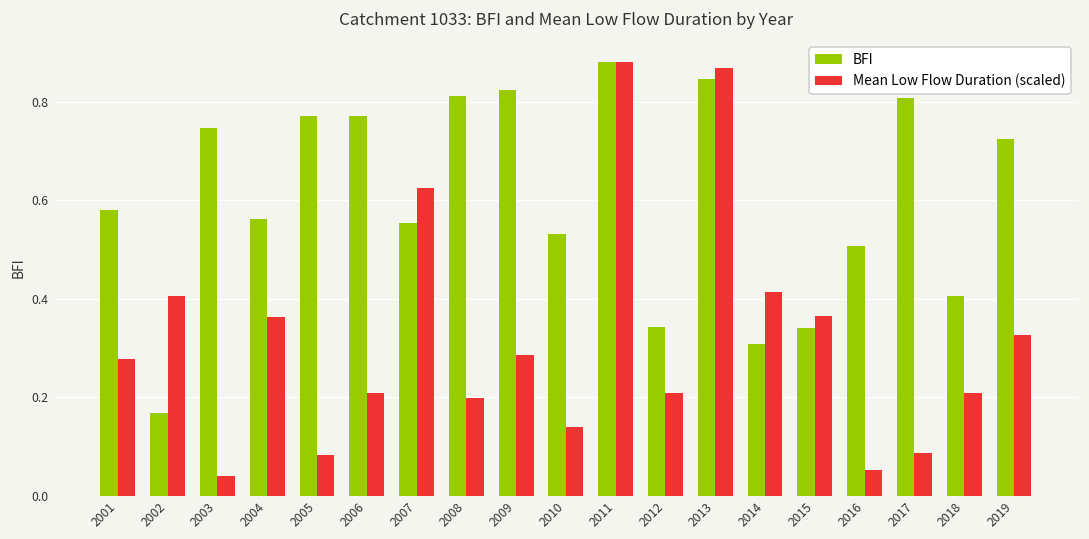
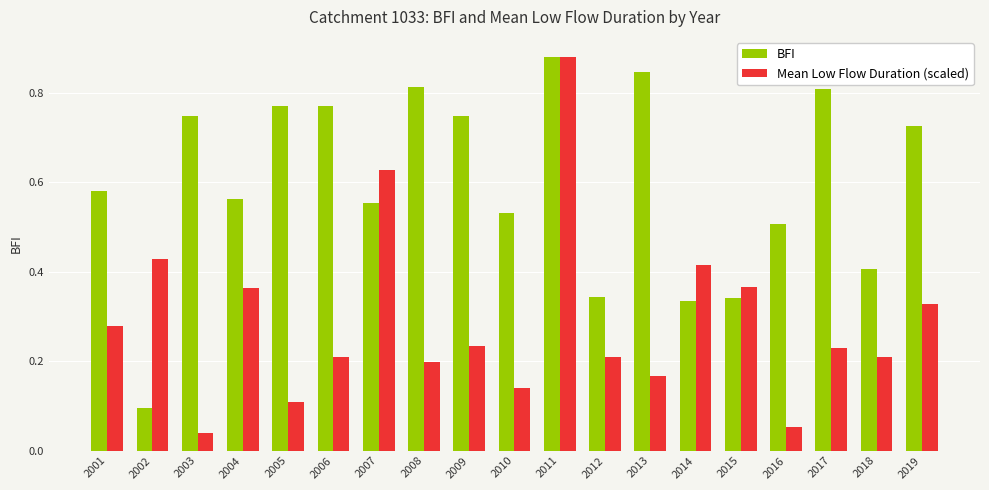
BFI, 2002: 0.17 -> 0.09
Mean Low Flow Duration (scaled), 2002: 0.41 -> 0.43
Mean Low Flow Duration (scaled), 2005: 0.08 -> 0.11
BFI, 2009: 0.82 -> 0.75
Mean Low Flow Duration (scaled), 2009: 0.29 -> 0.23
Mean Low Flow Duration (scaled), 2013: 0.87 -> 0.17
BFI, 2014: 0.31 -> 0.33
Mean Low Flow Duration (scaled), 2017: 0.09 -> 0.23
